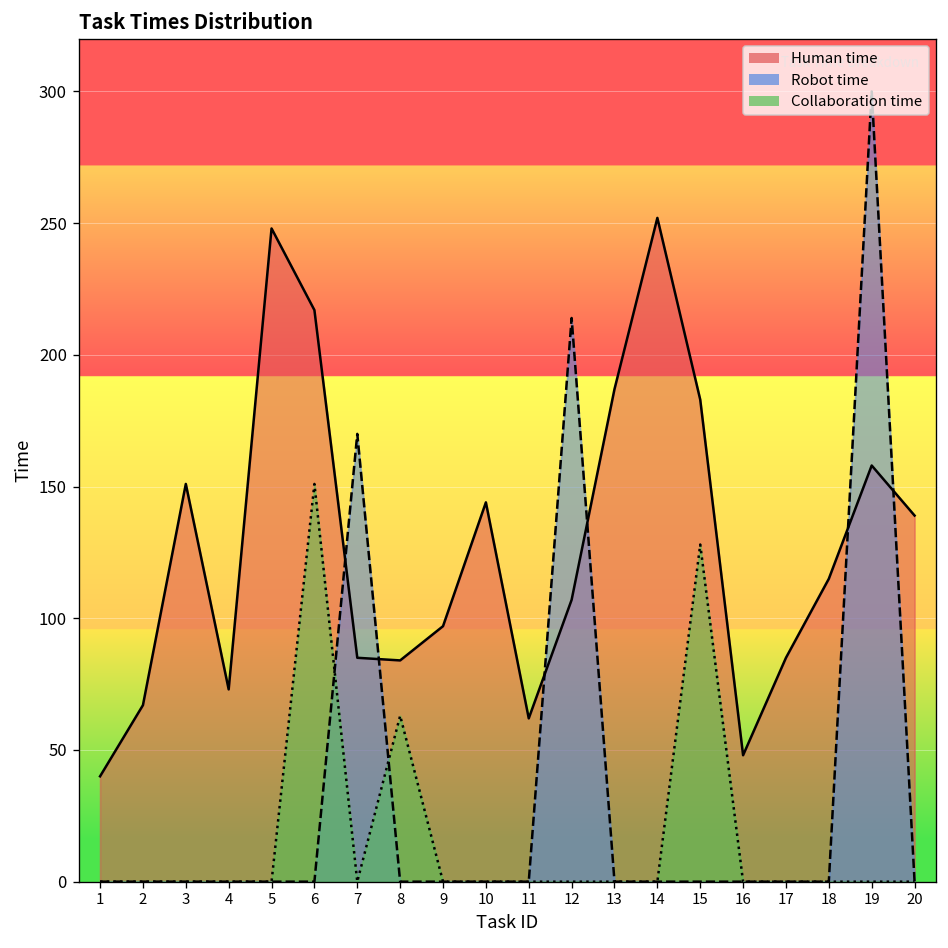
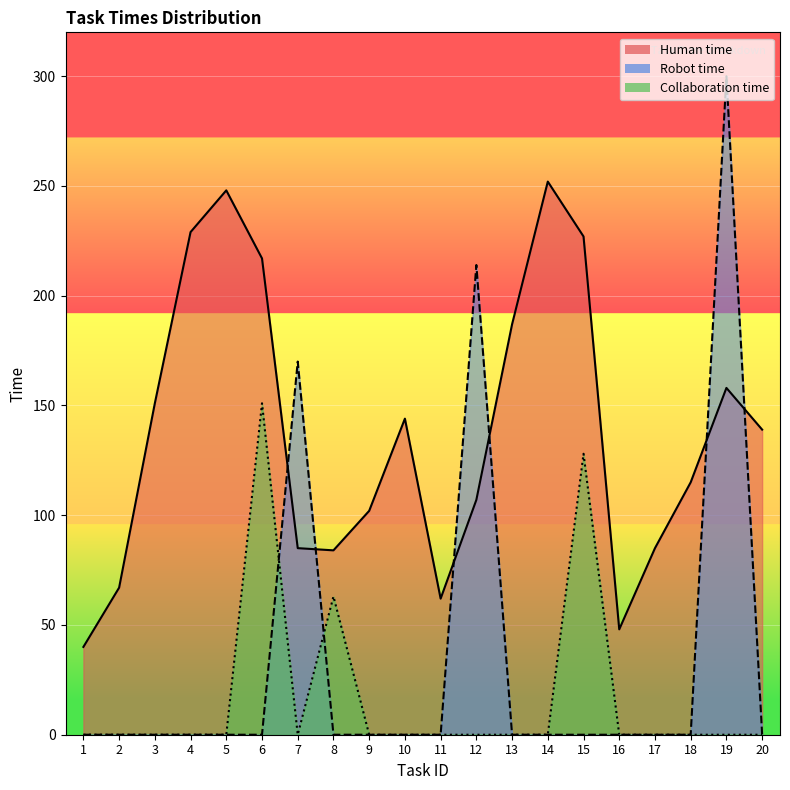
Human time, 4: 73 -> 229
Human time, 9: 97 -> 102
Human time, 15: 183 -> 227
